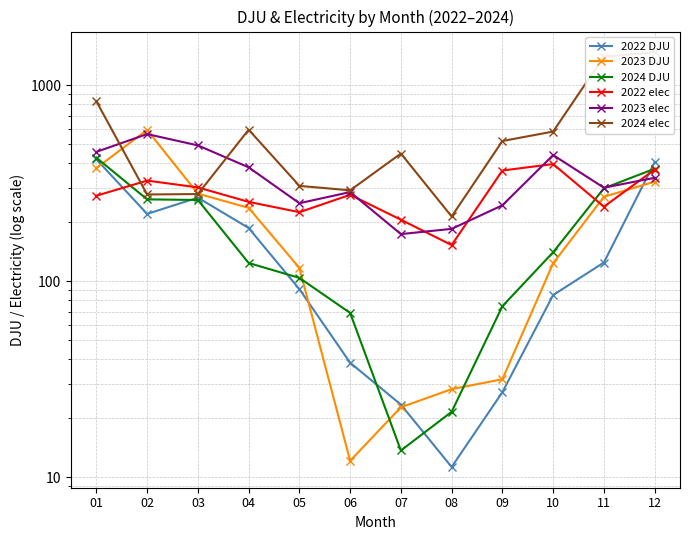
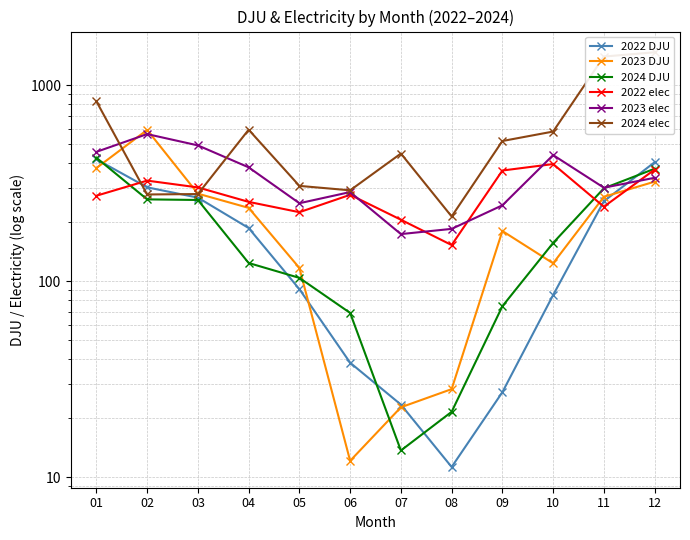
2022 DJU, 02: 220 -> 300
2023 DJU, 09: 32 -> 180
2024 DJU, 10: 140 -> 160
2022 DJU, 11: 120 -> 260
